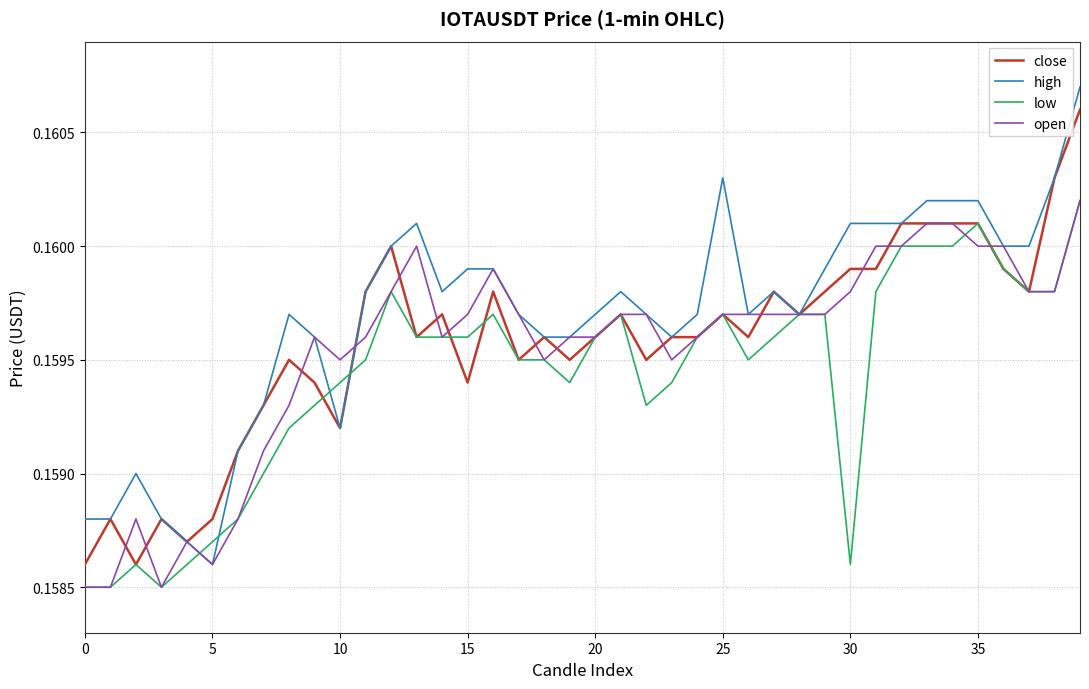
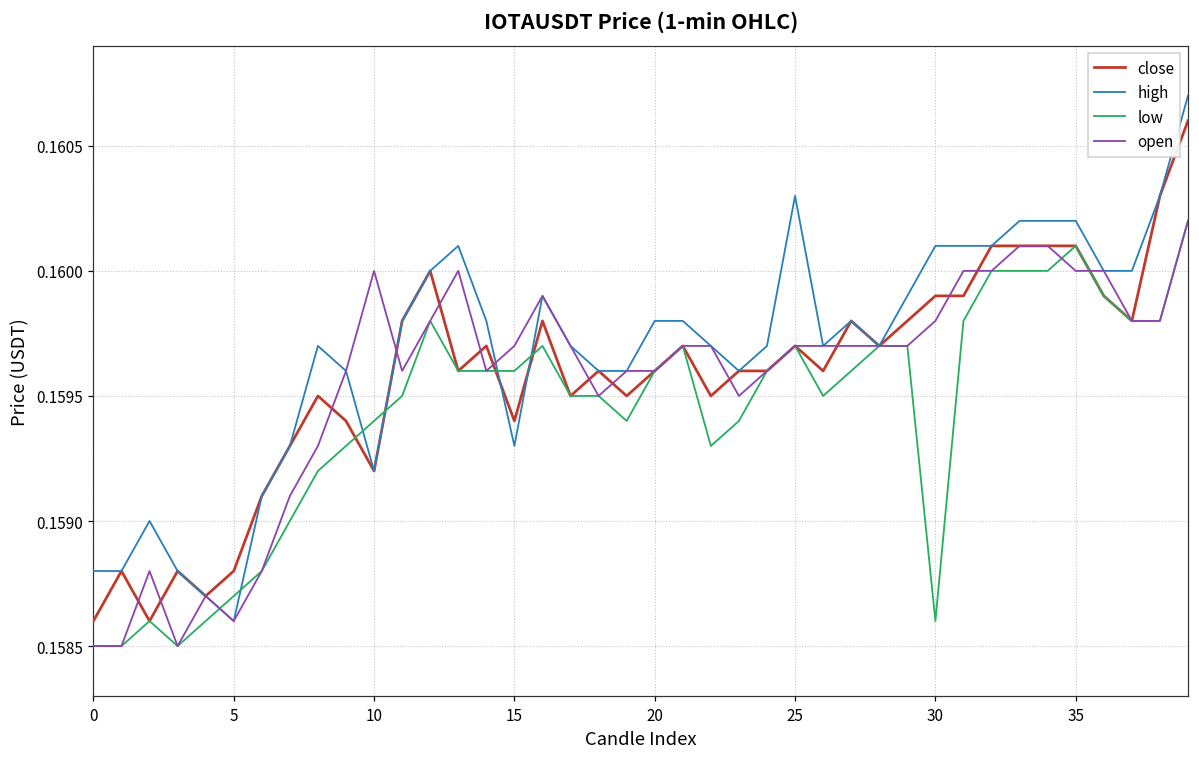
open, 10: 0.1595 -> 0.1600
high, 15: 0.1599 -> 0.1593
high, 20: 0.1597 -> 0.1598
